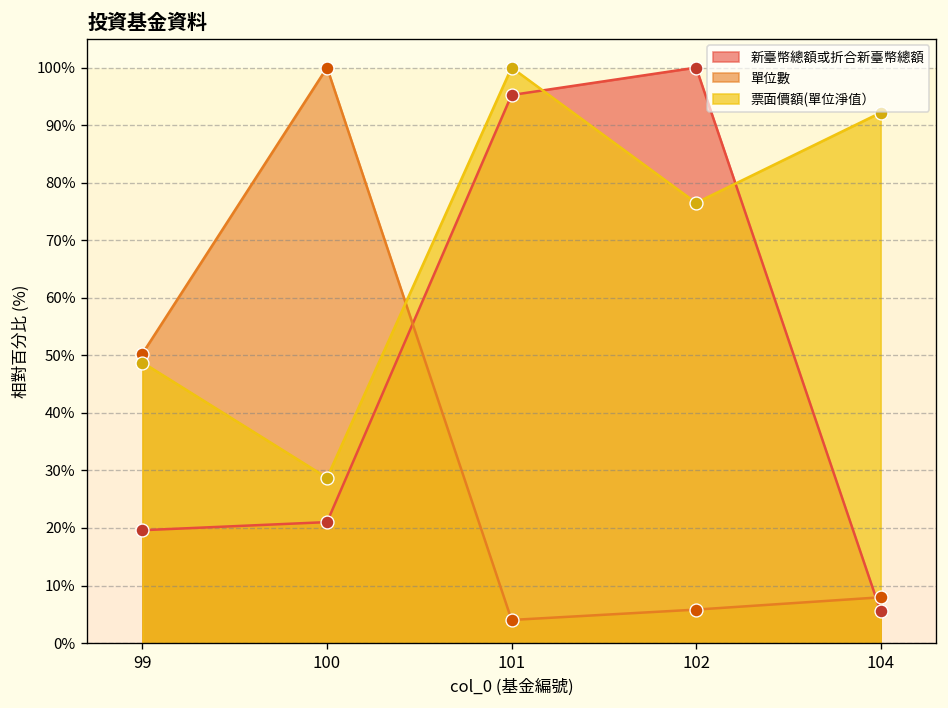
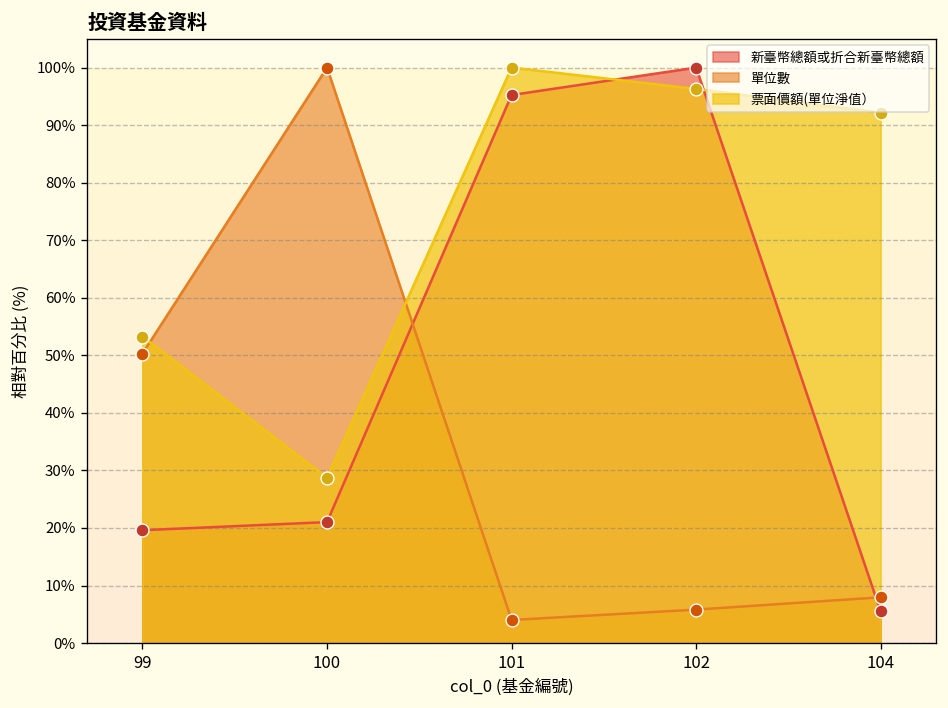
票面價額(單位淨值）, 99: 49% -> 53%
票面價額(單位淨值）, 102: 76% -> 96%
